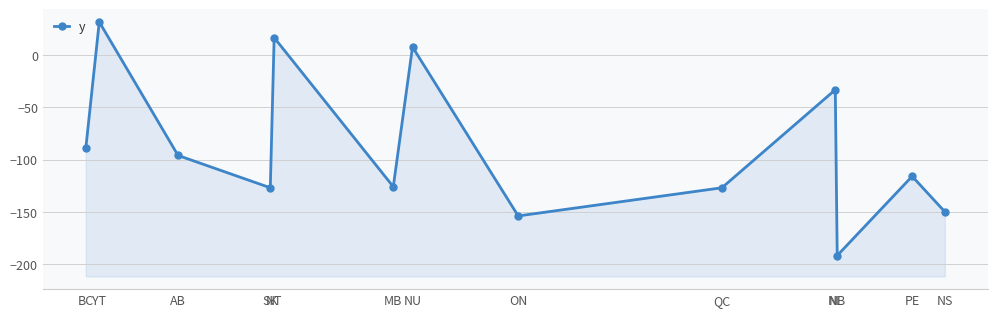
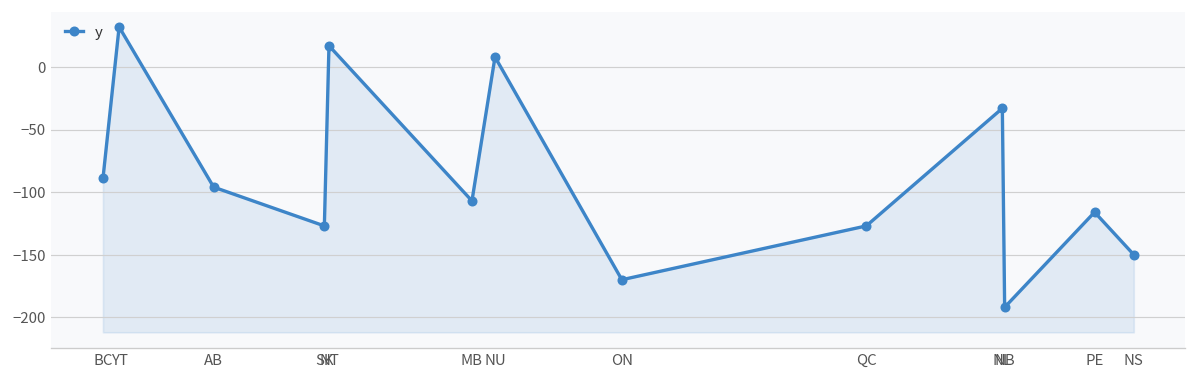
MB: -126 -> -107
ON: -154 -> -170
